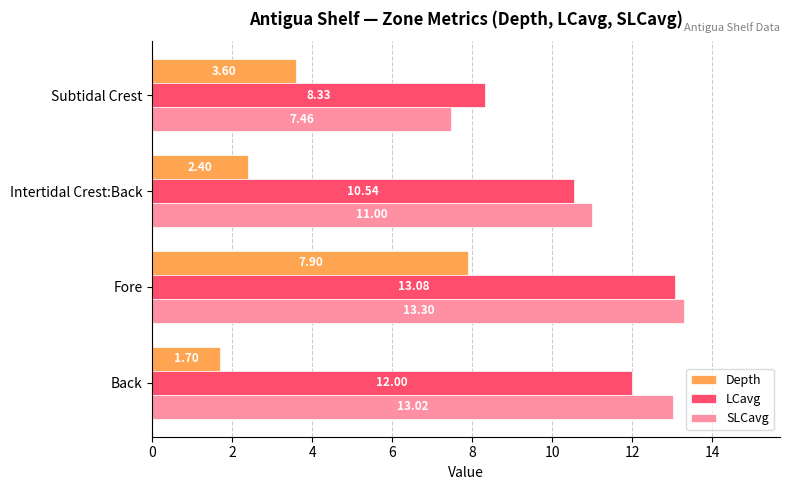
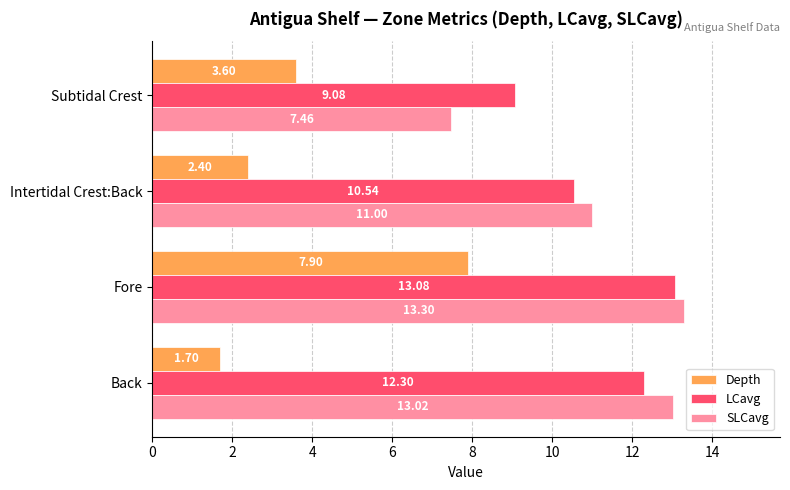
LCavg, Subtidal Crest: 8.33 -> 9.08
LCavg, Back: 12.00 -> 12.30
